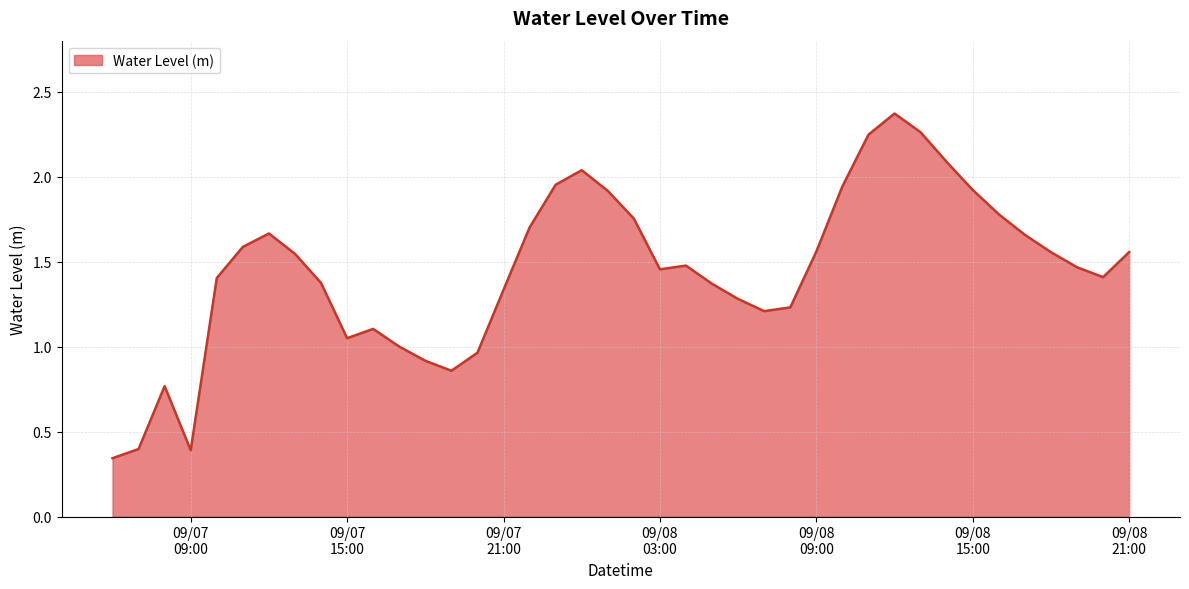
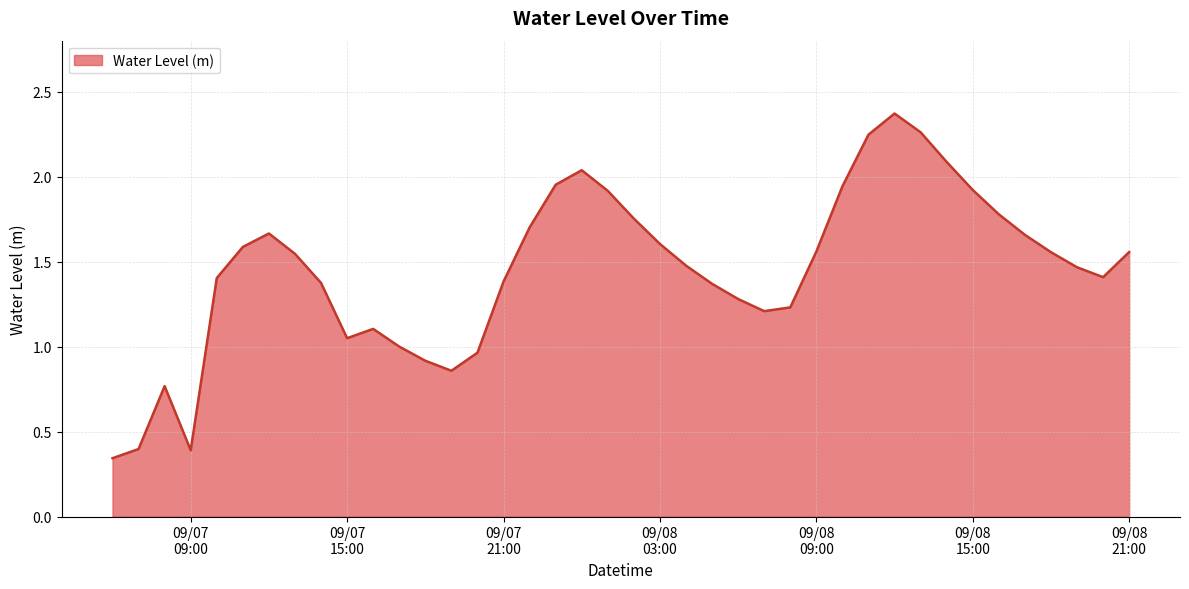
09/07 21:00: 1.33 -> 1.38
09/08 03:00: 1.45 -> 1.60
